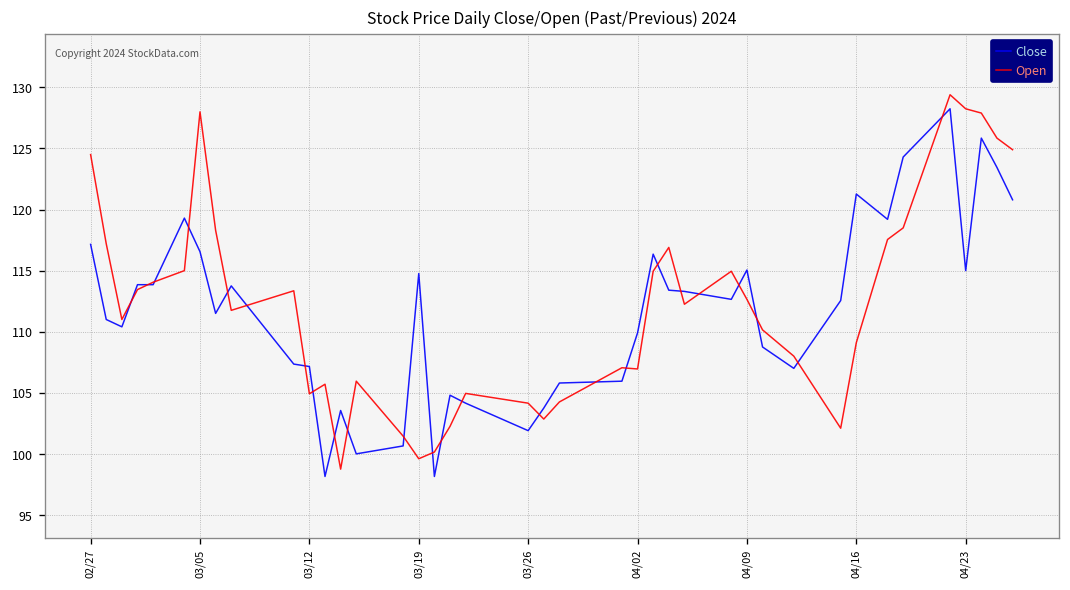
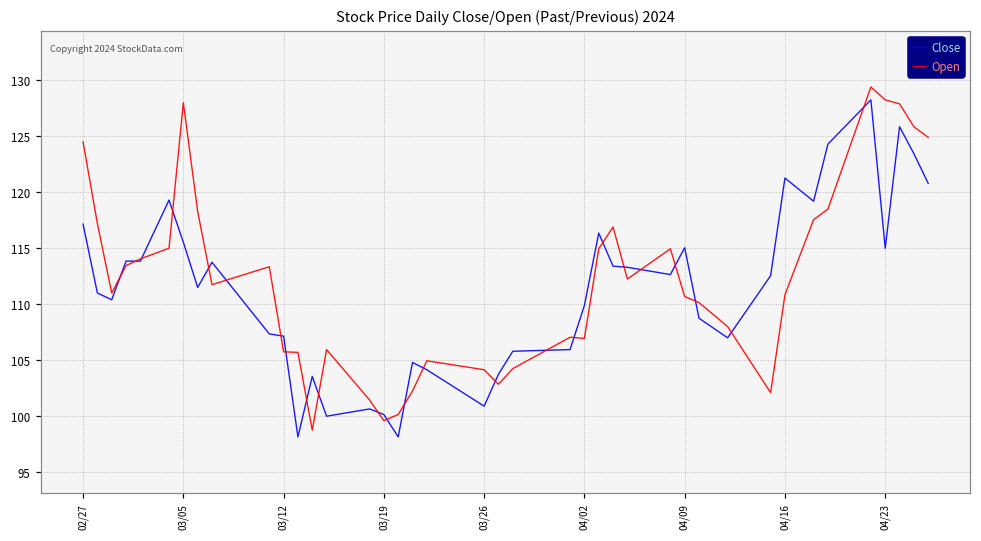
Close, 03/05: 116.6 -> 115.5
Open, 03/12: 104.9 -> 105.8
Close, 03/19: 114.8 -> 100.2
Close, 03/26: 101.9 -> 100.9
Open, 04/09: 112.7 -> 110.7
Open, 04/16: 109.1 -> 110.9
